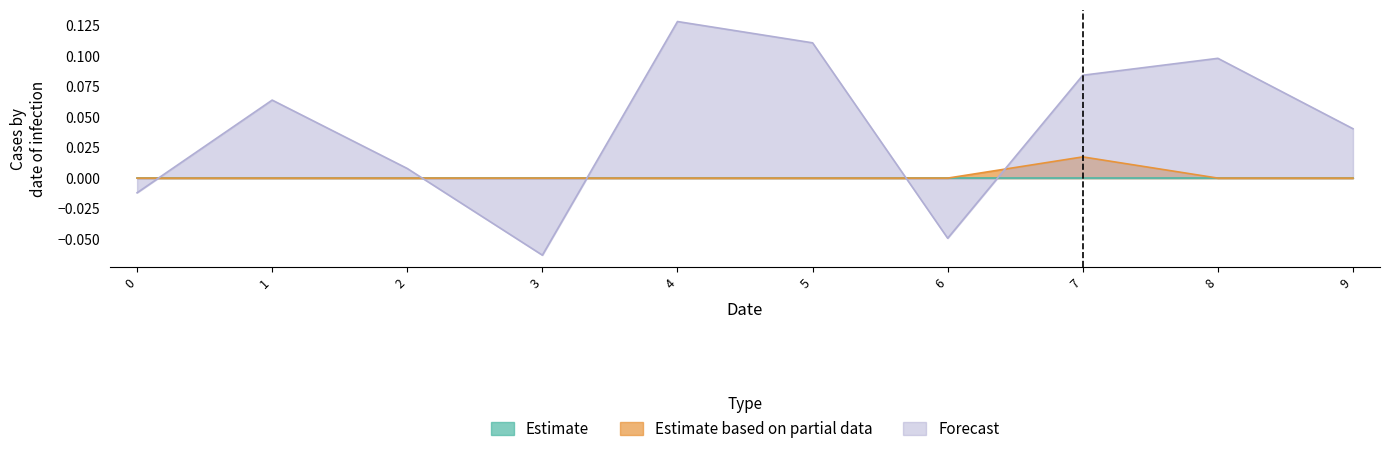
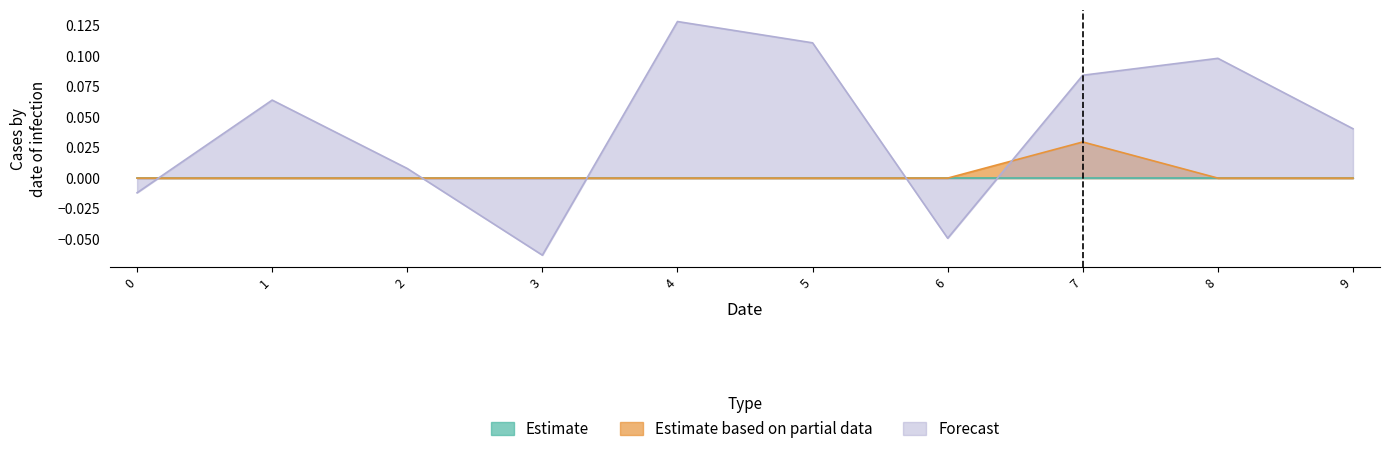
Estimate based on partial data, 7: 0.017 -> 0.030
